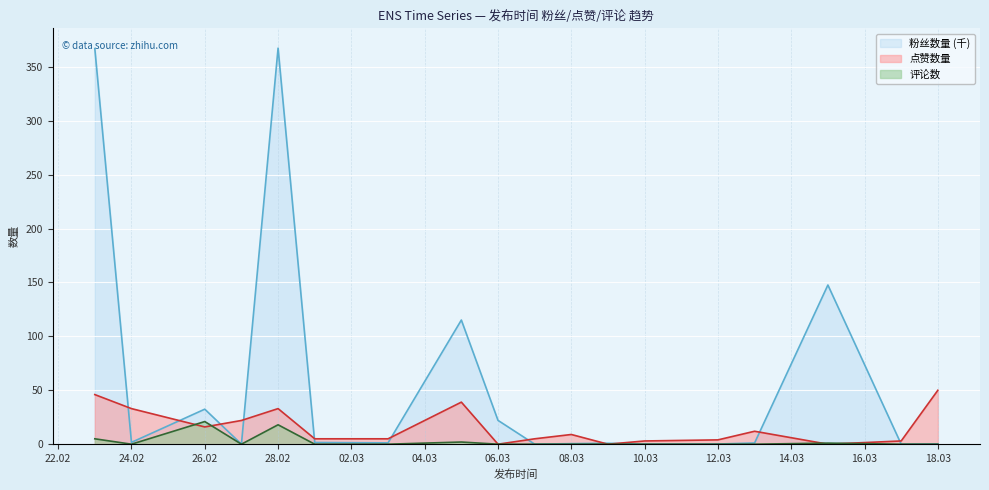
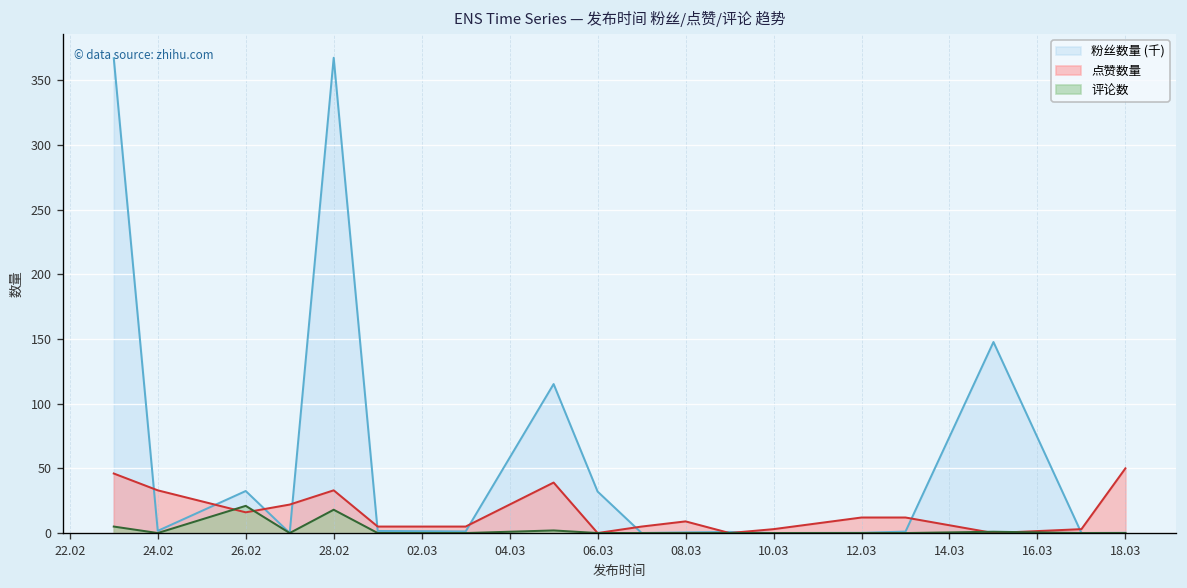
粉丝数量 (千), 06.03: 22 -> 32
点赞数量, 12.03: 4 -> 12
